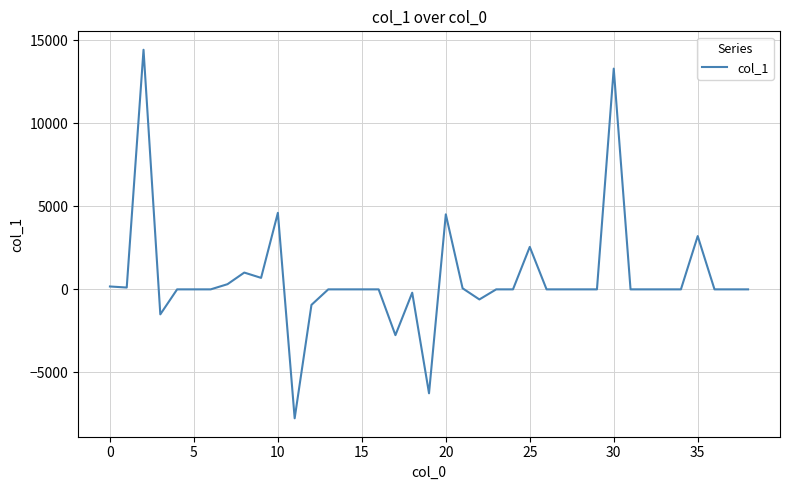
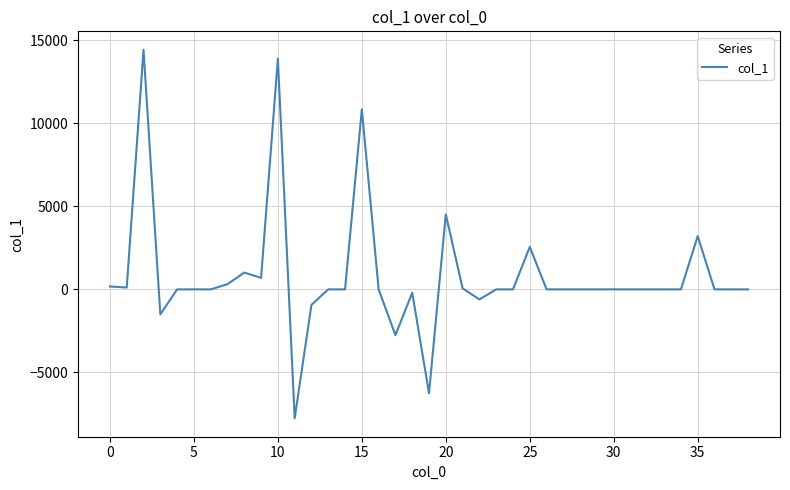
10: 4600 -> 13900
15: 0 -> 10900
30: 13300 -> 0
